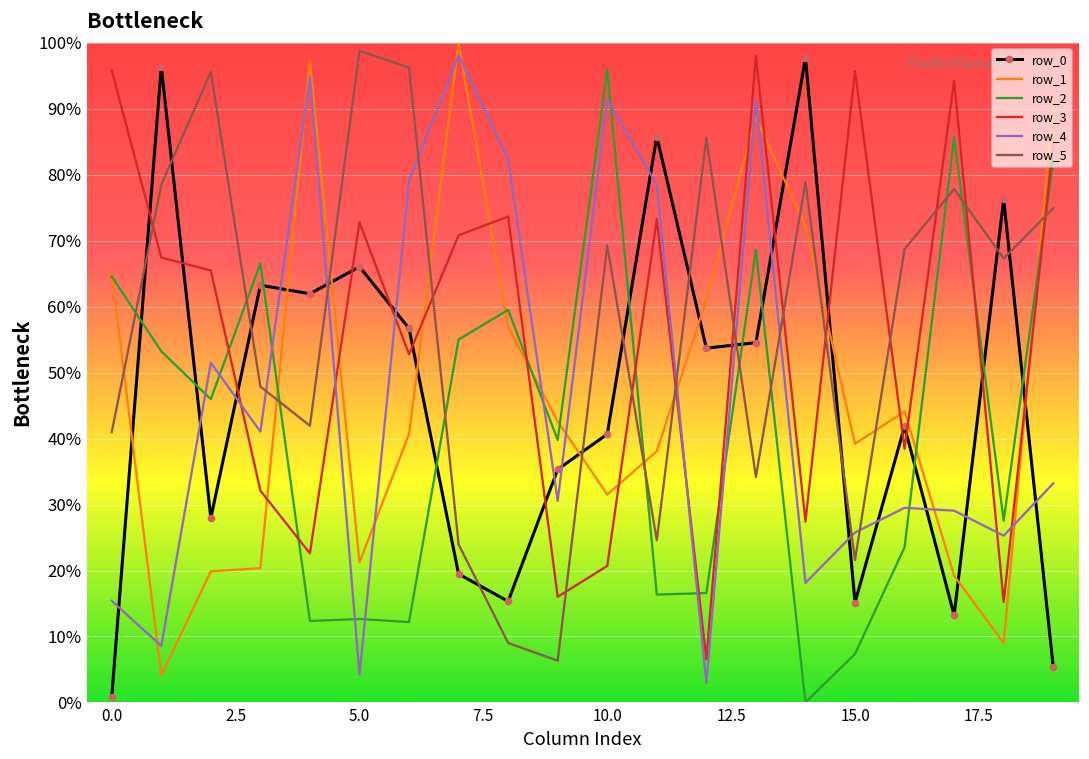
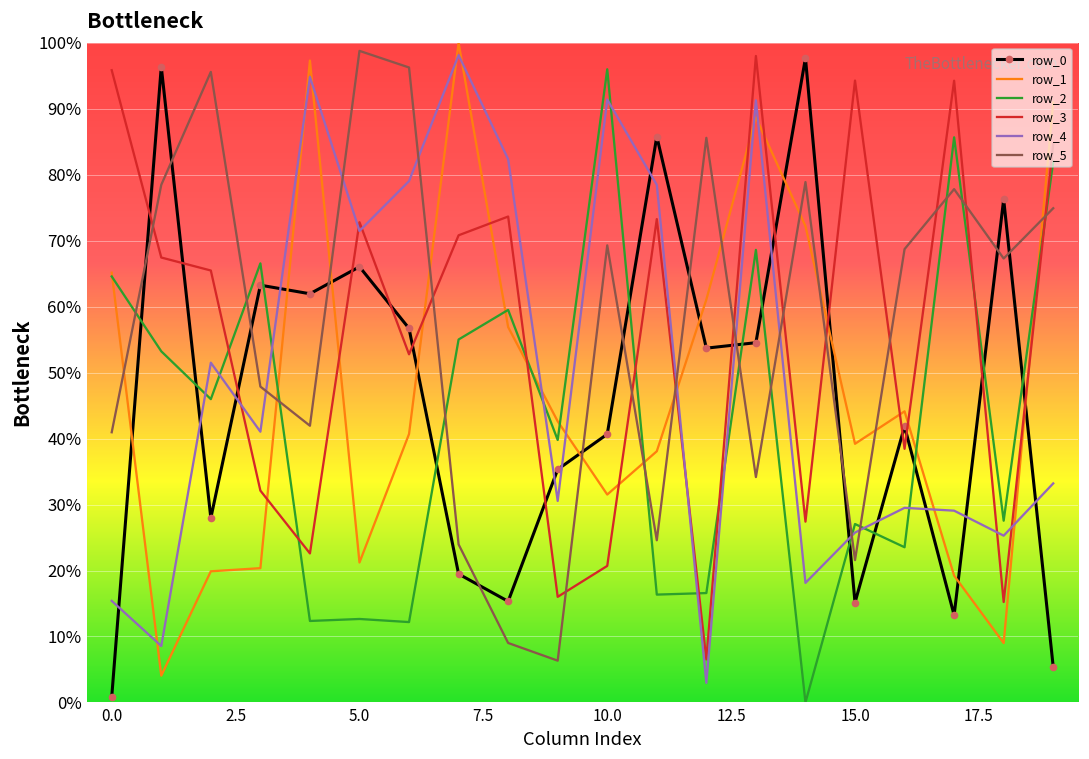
row_4, 5.0: 4% -> 71%
row_2, 15.0: 7% -> 27%
row_3, 15.0: 96% -> 94%
